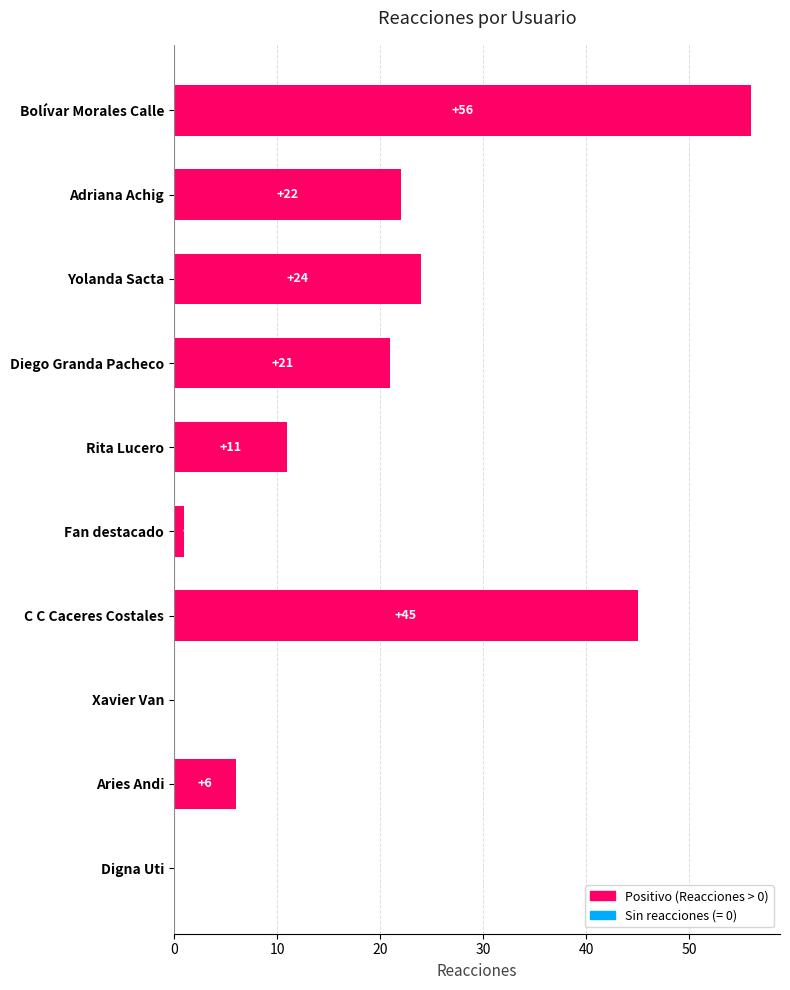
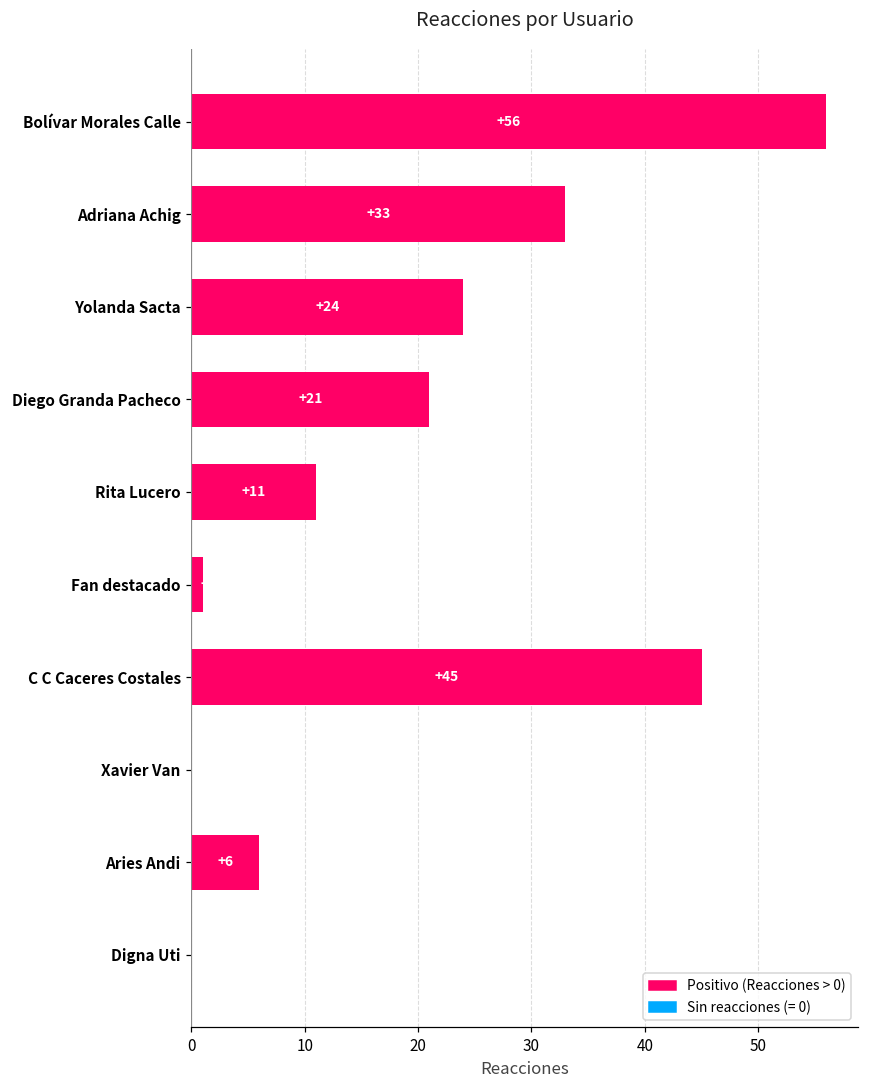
Adriana Achig: +22 -> +33
